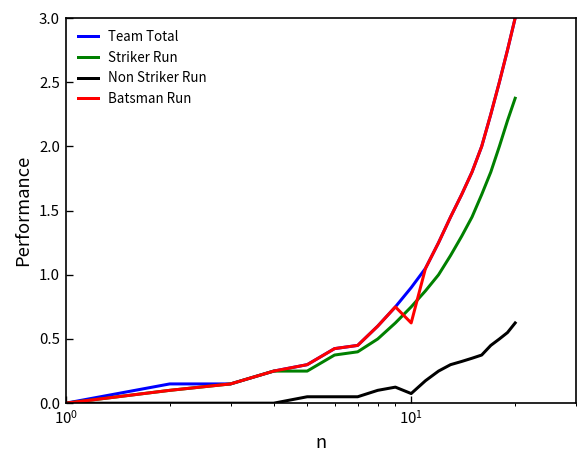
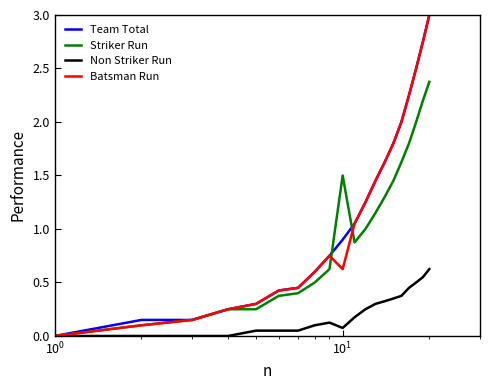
Striker Run, 10^1: 0.75 -> 1.50
